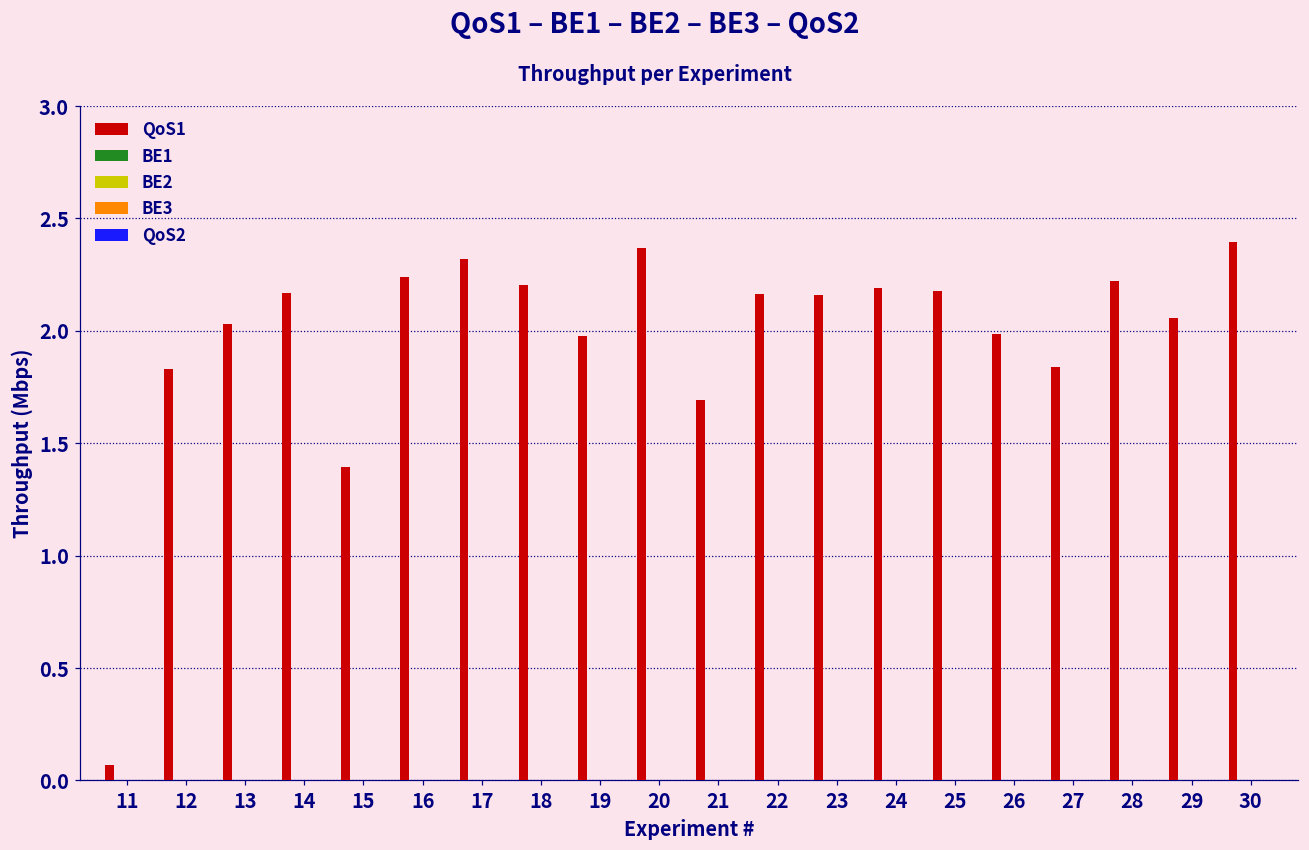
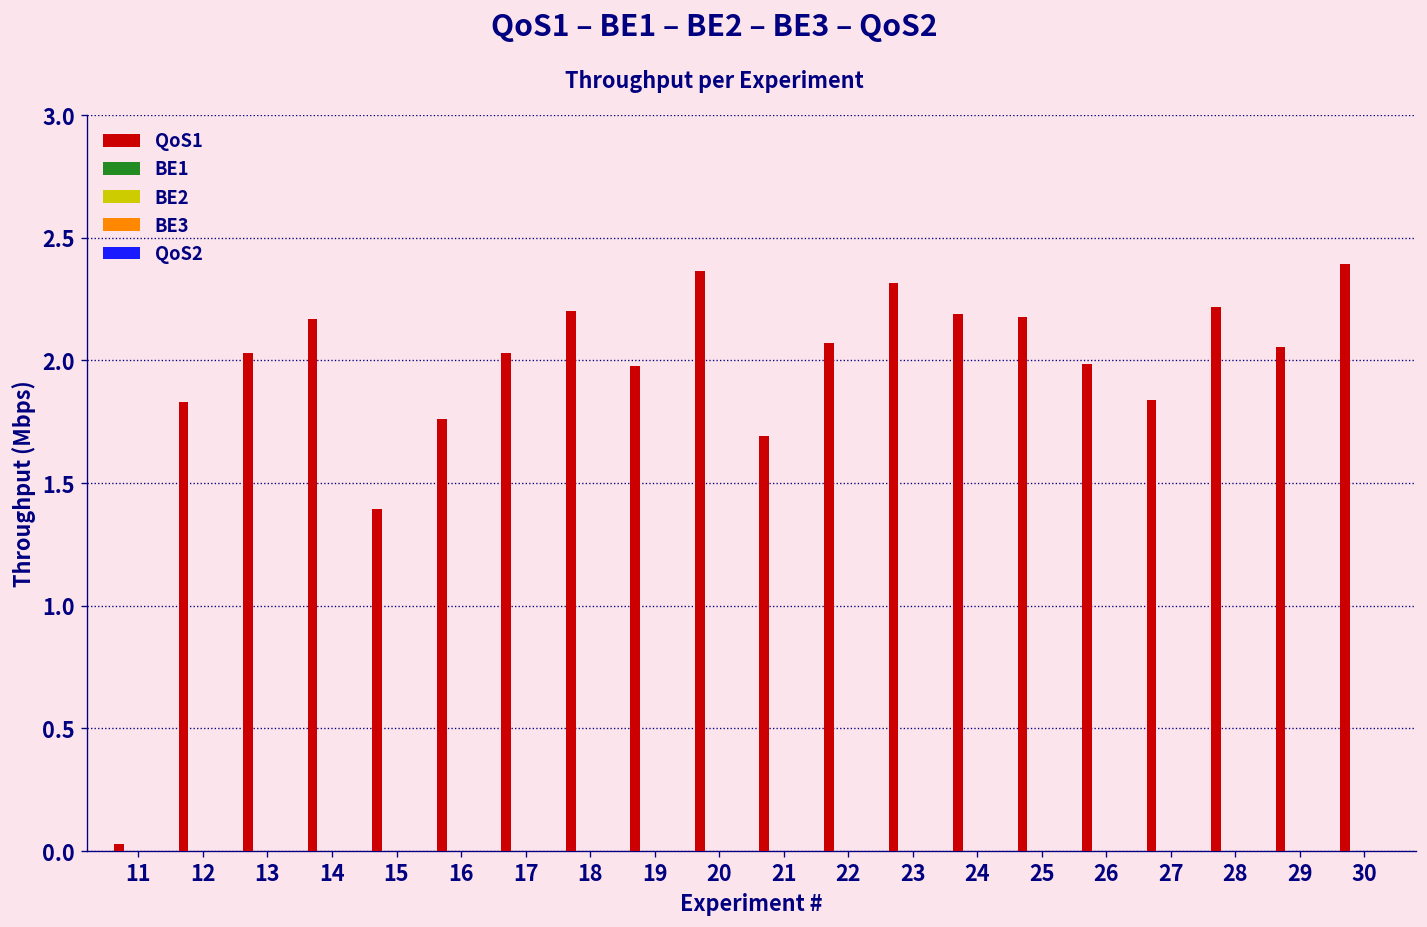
QoS1, 11: 0.07 -> 0.03
QoS1, 16: 2.24 -> 1.76
QoS1, 17: 2.32 -> 2.03
QoS1, 22: 2.16 -> 2.07
QoS1, 23: 2.16 -> 2.31
